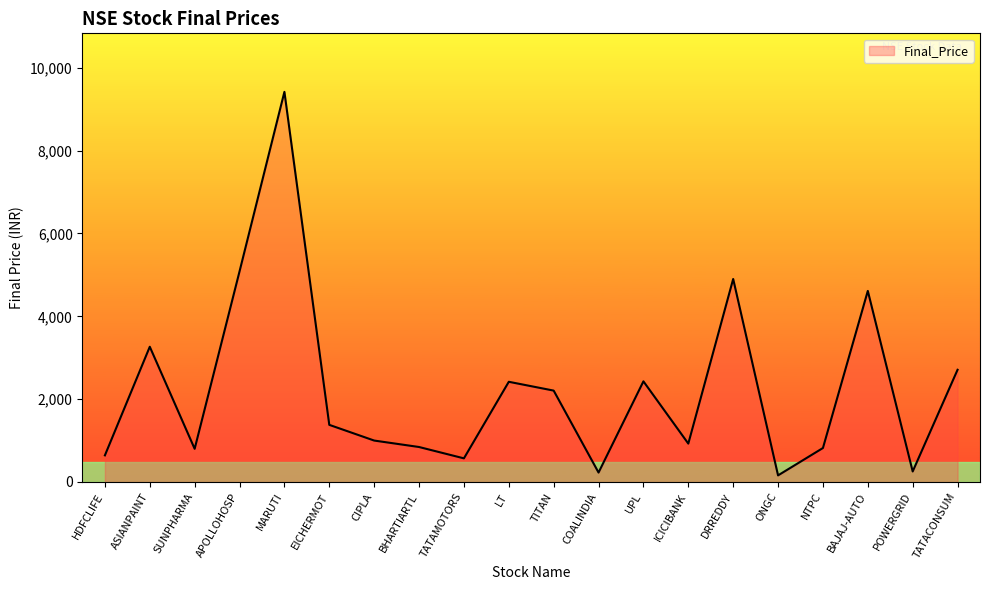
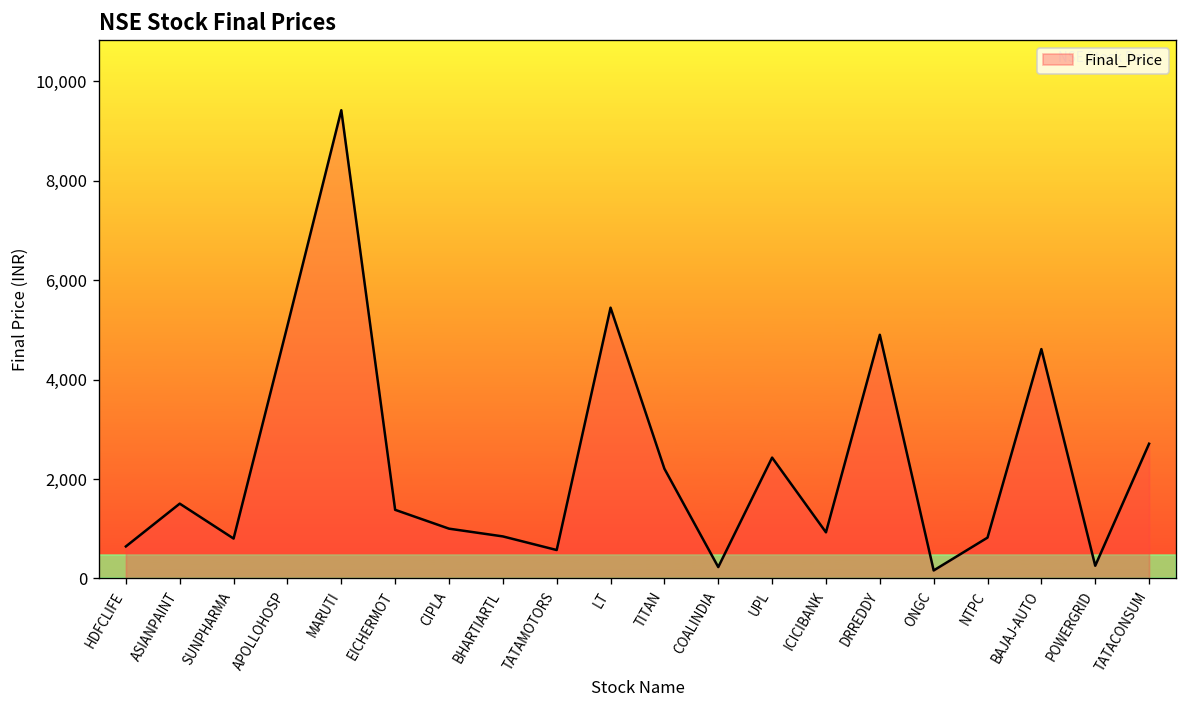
ASIANPAINT: 3,300 -> 1,500
LT: 2,400 -> 5,400
